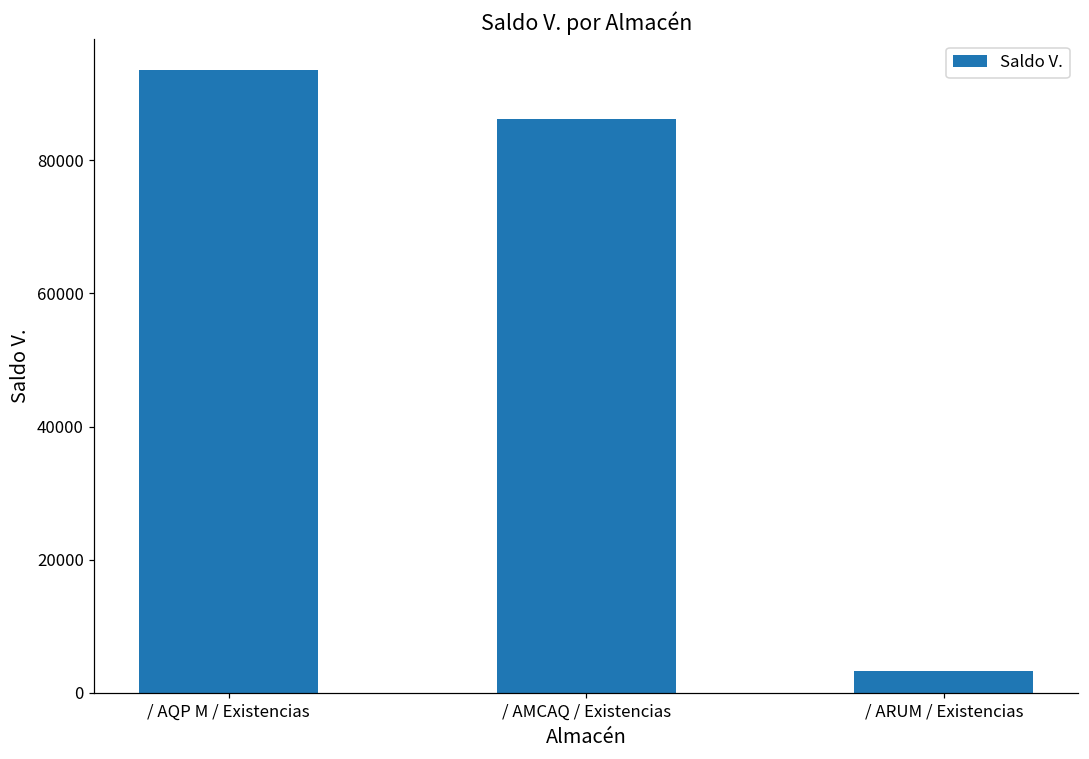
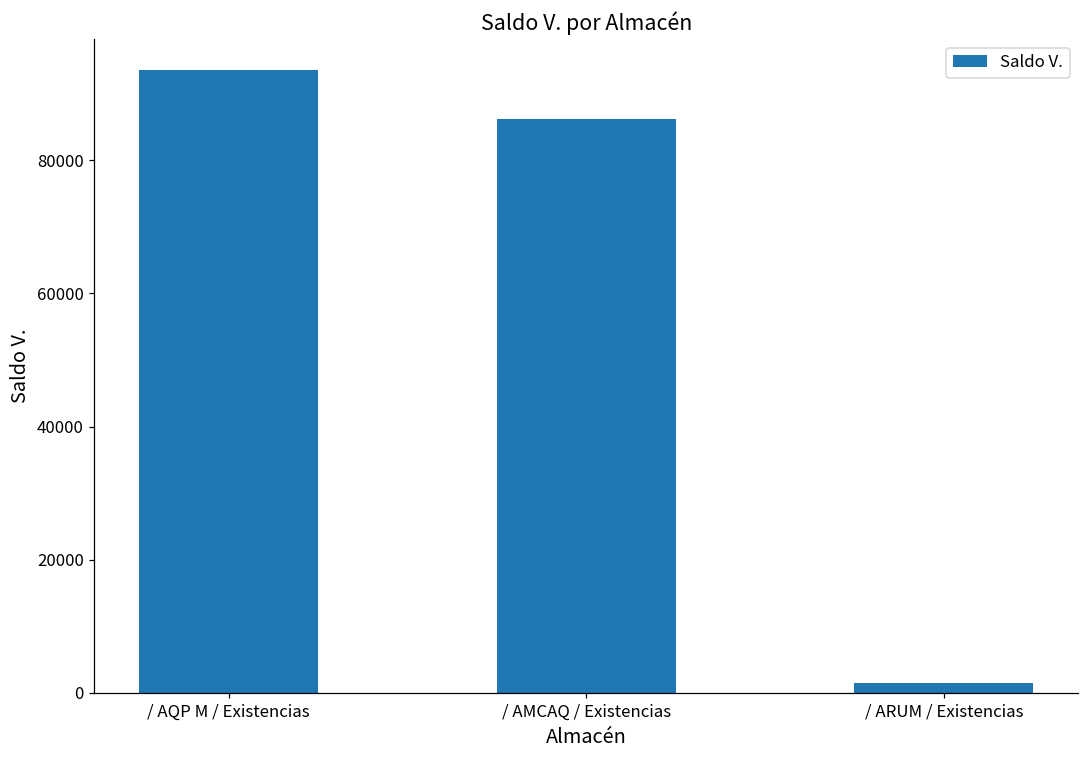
/ ARUM / Existencias: 3000 -> 1000
